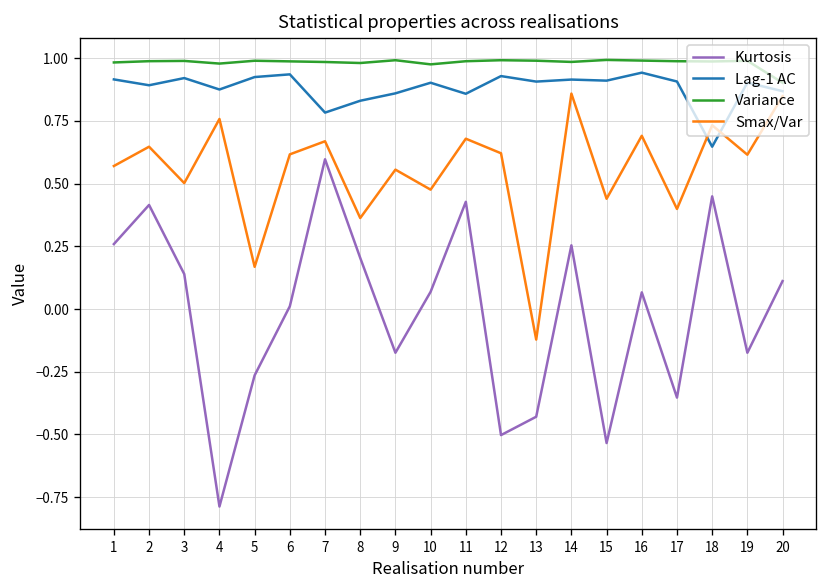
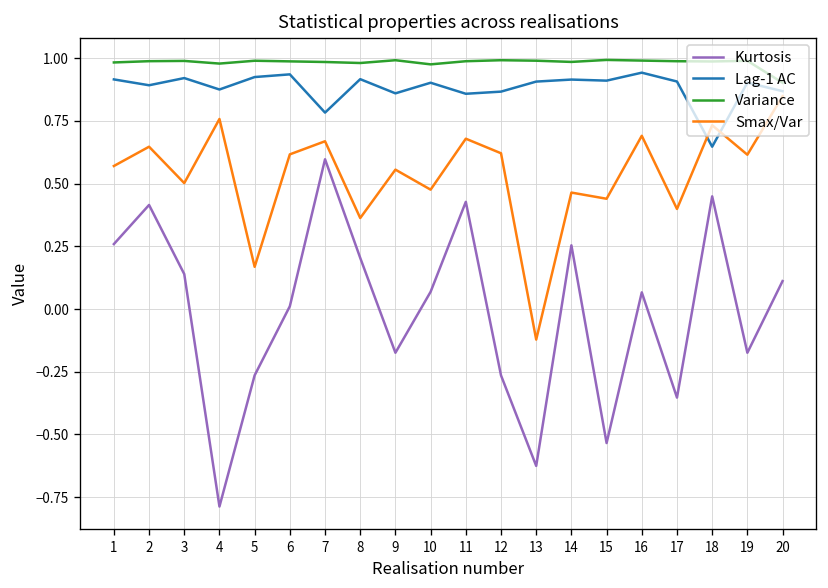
Lag-1 AC, 8: 0.83 -> 0.92
Kurtosis, 12: -0.50 -> -0.26
Lag-1 AC, 12: 0.93 -> 0.87
Kurtosis, 13: -0.43 -> -0.63
Smax/Var, 14: 0.86 -> 0.46
